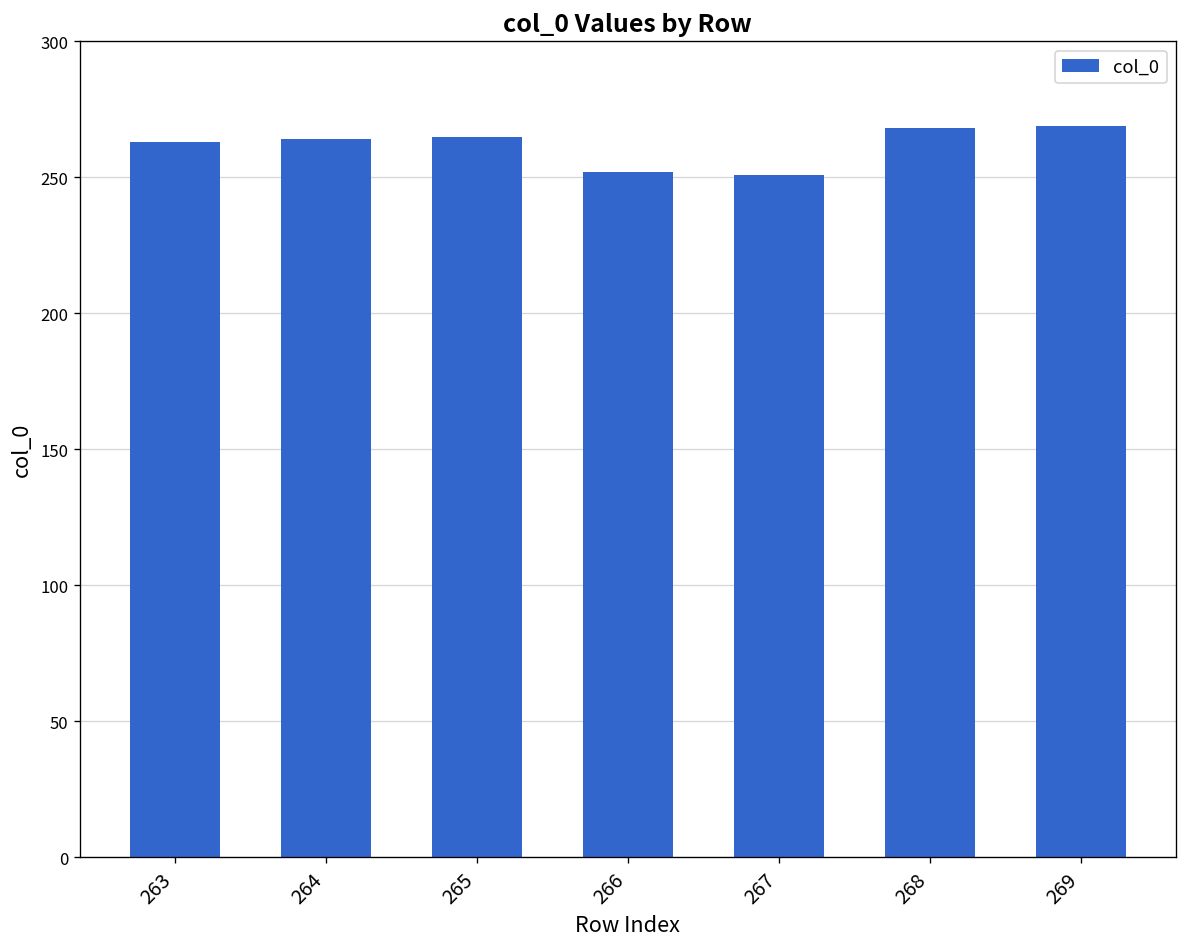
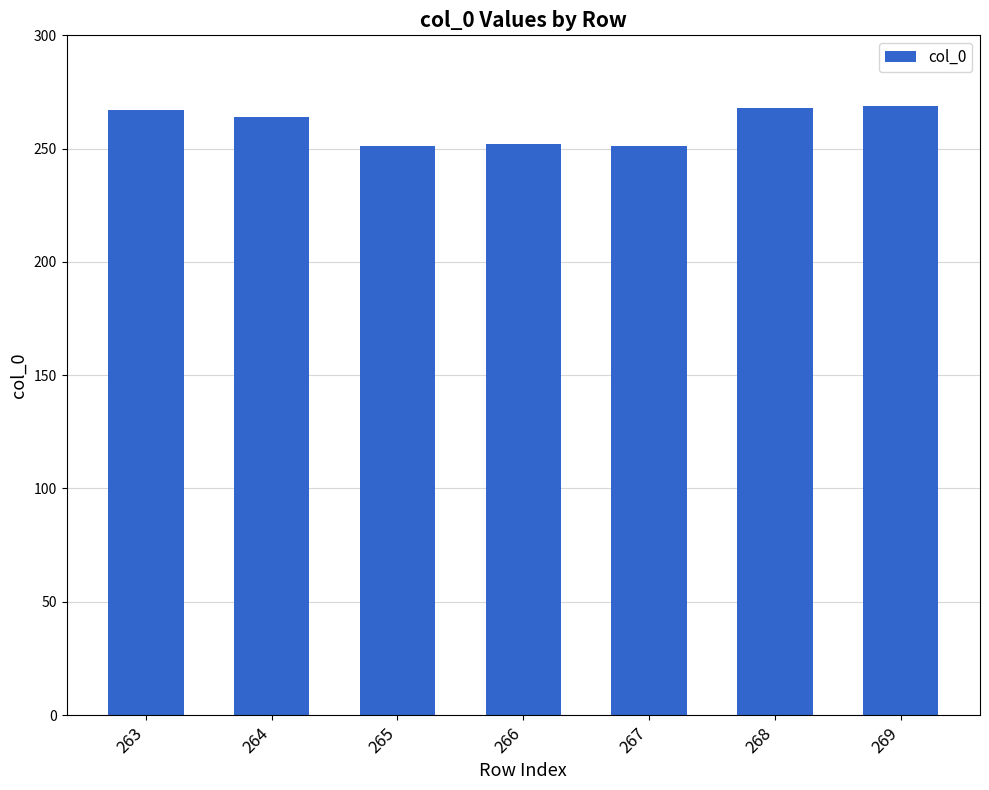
263: 263 -> 267
265: 265 -> 251
